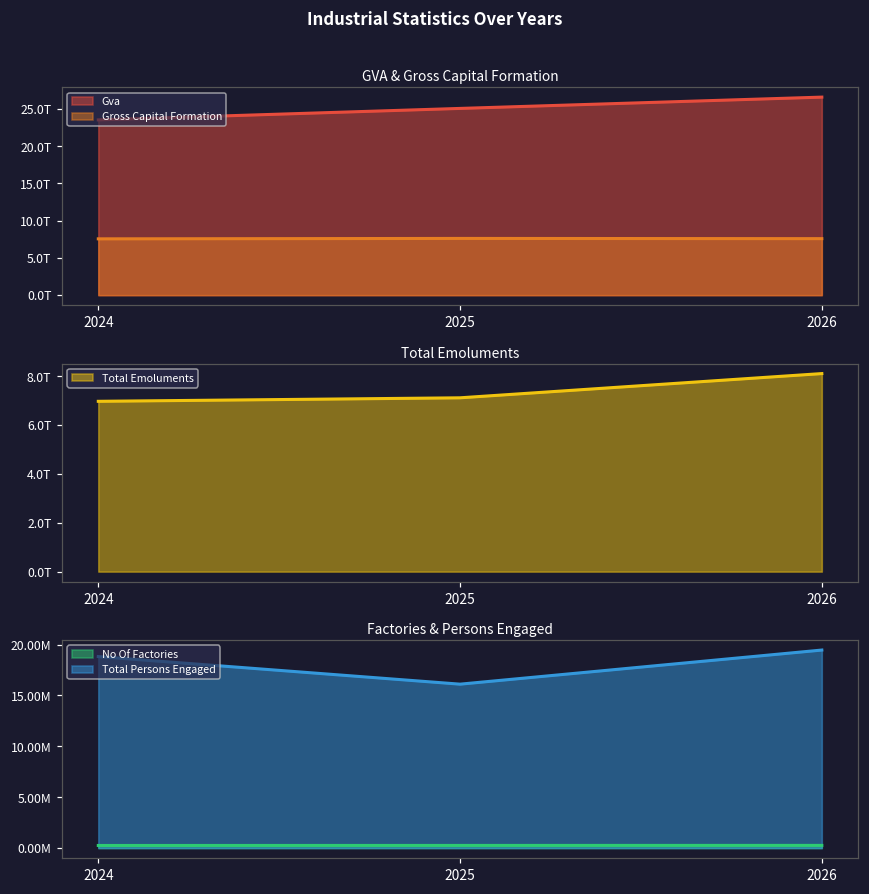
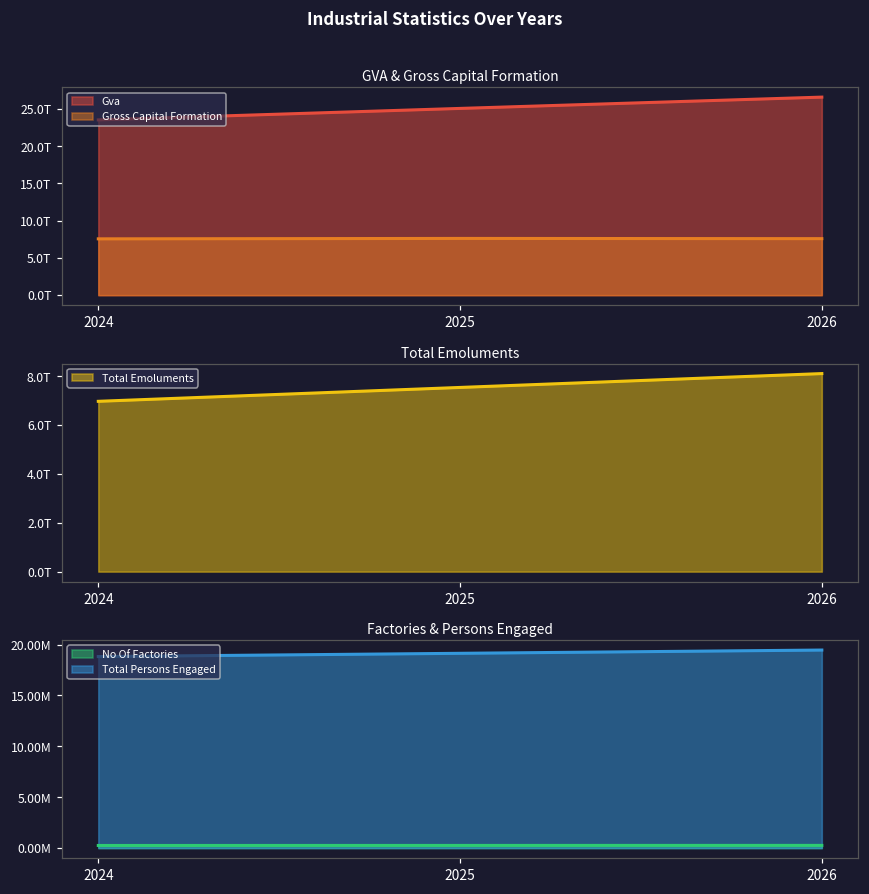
Total Emoluments, 2025: 7.1T -> 7.5T
Factories & Persons Engaged, Total Persons Engaged, 2025: 16000000 -> 19000000
